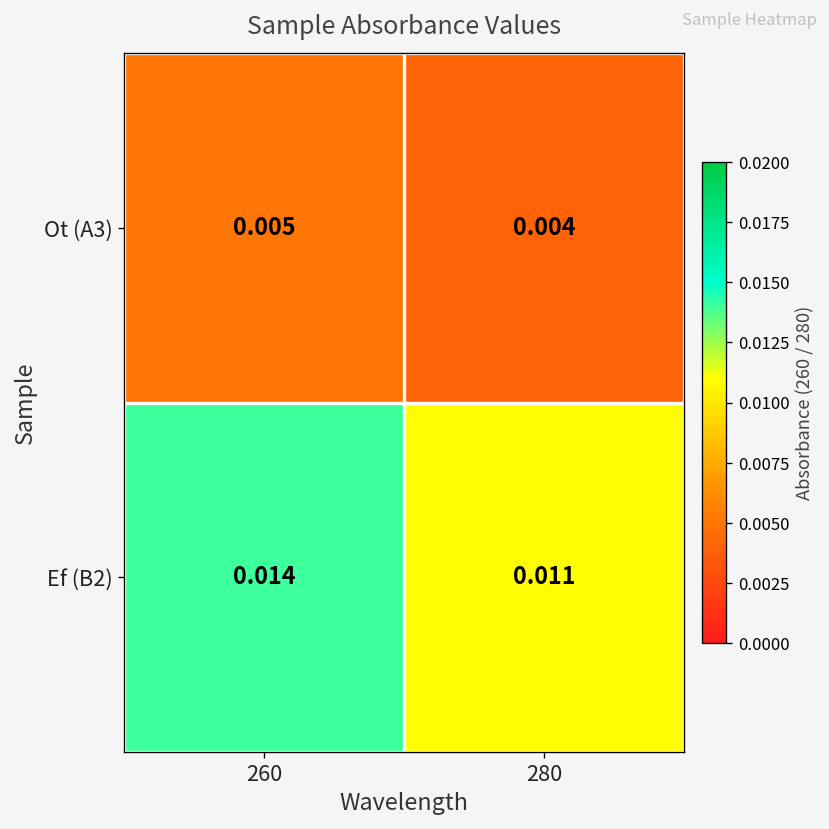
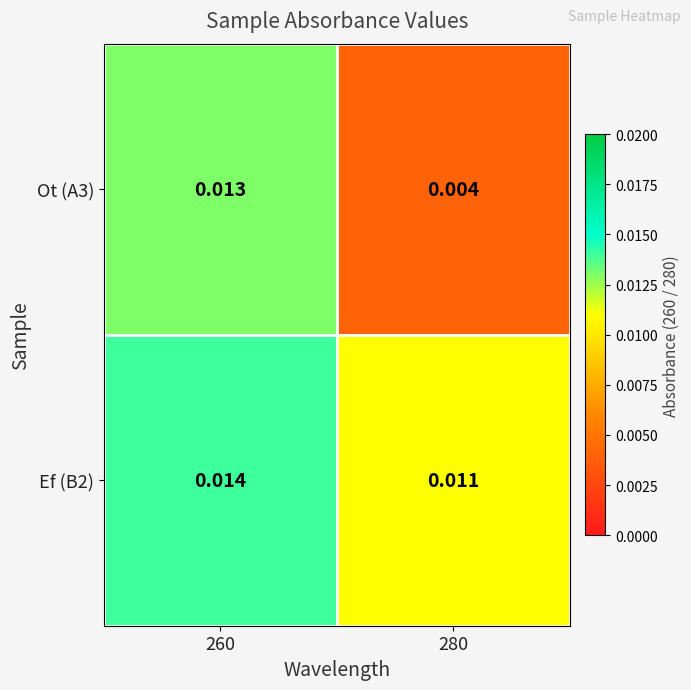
Ot (A3), 260: 0.005 -> 0.013
